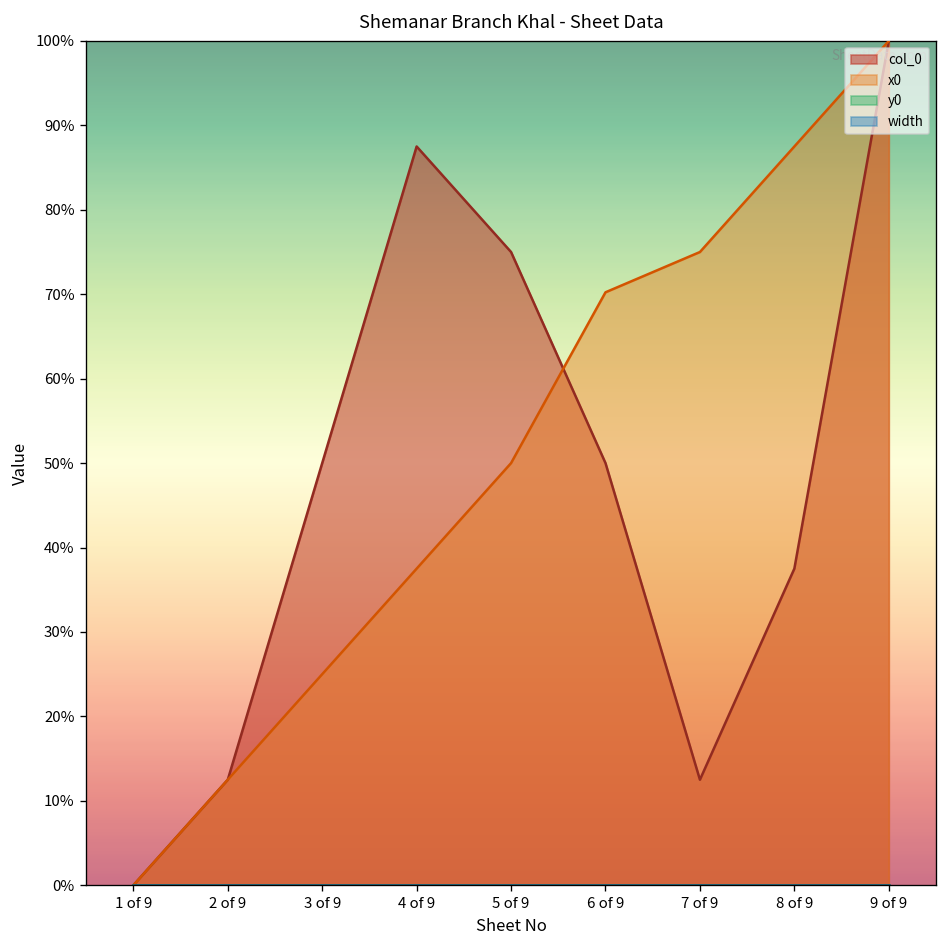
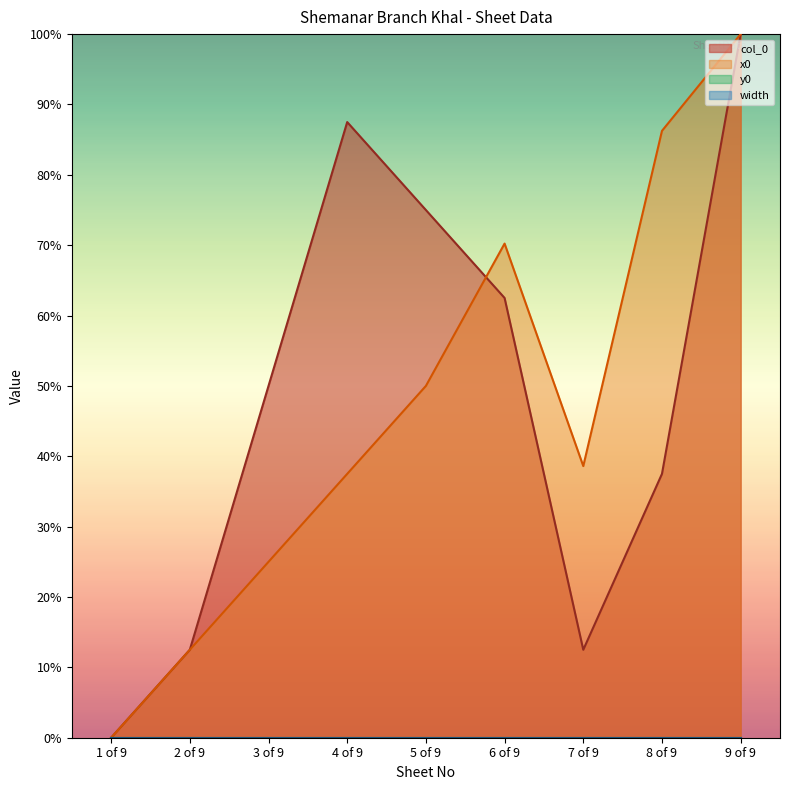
col_0, 6 of 9: 50% -> 63%
x0, 7 of 9: 75% -> 39%
x0, 8 of 9: 88% -> 86%
